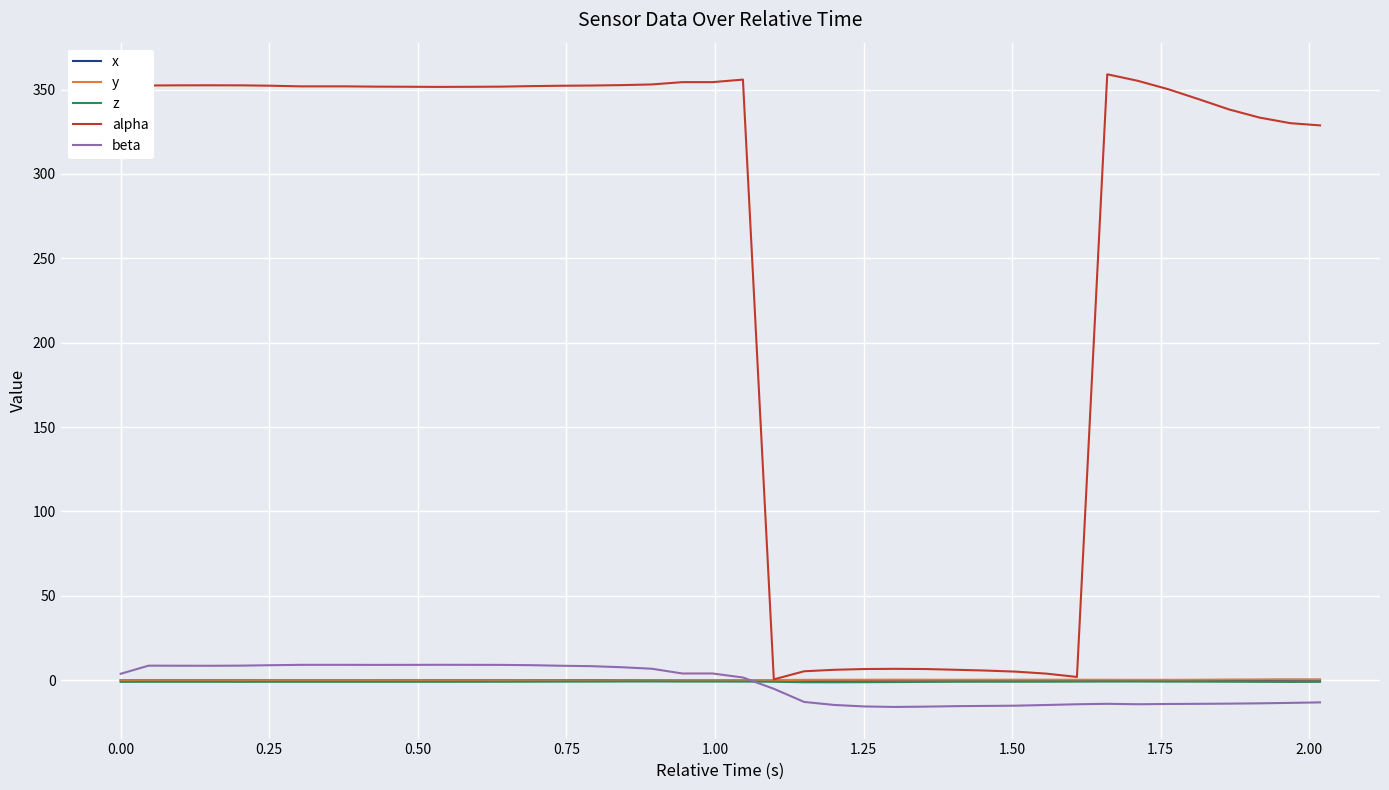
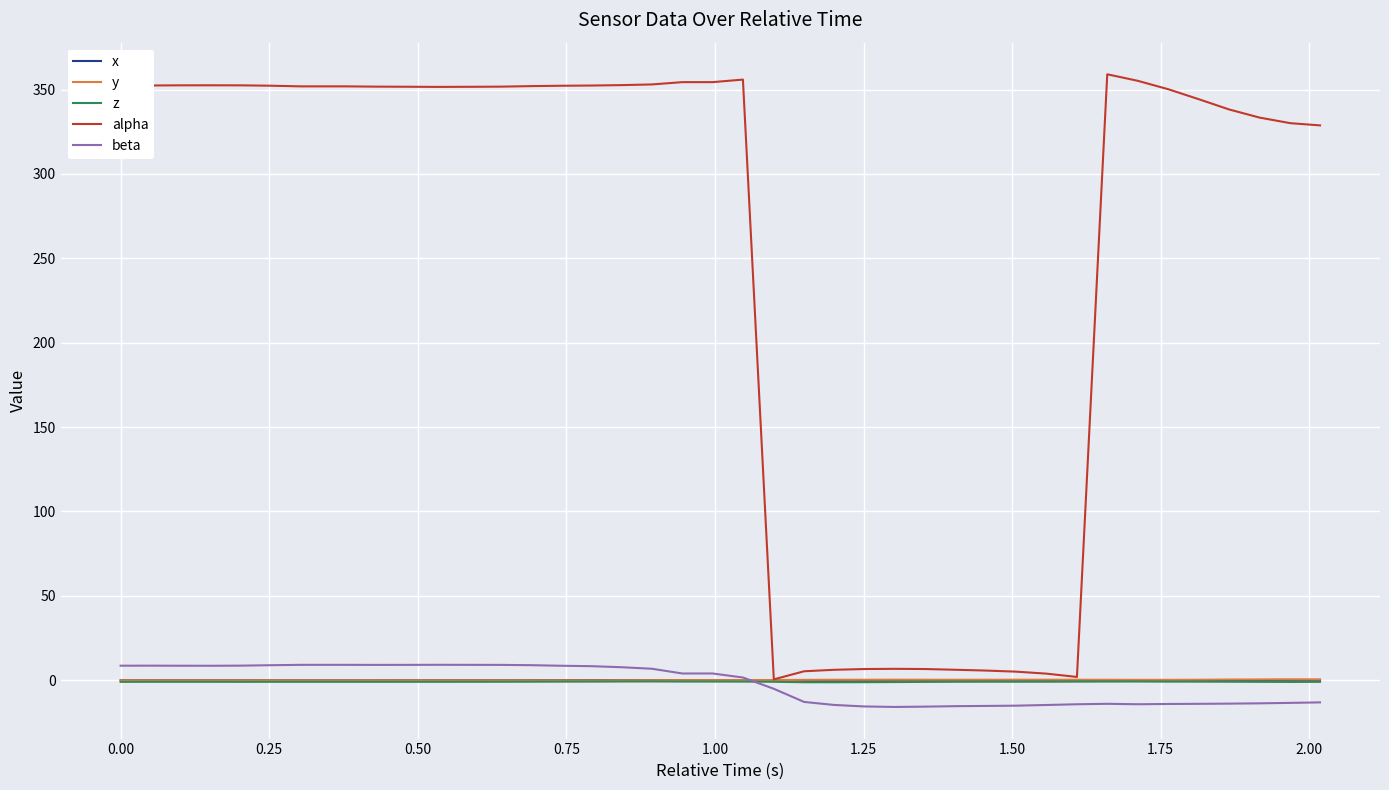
beta, 0.00: 4 -> 9
